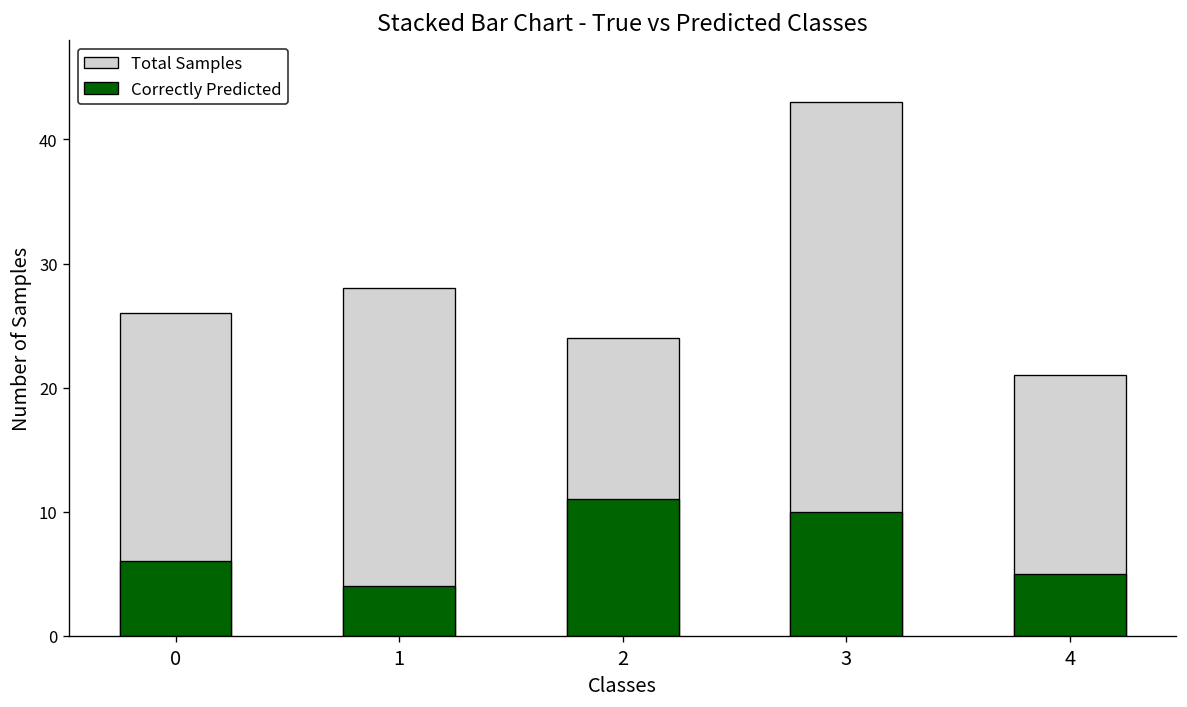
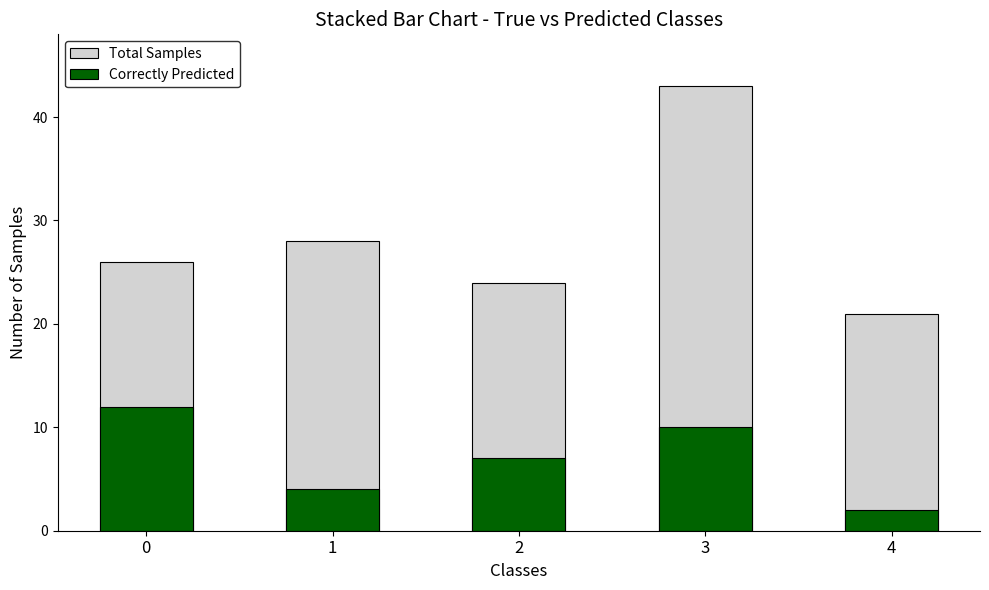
Correctly Predicted, 0: 6 -> 12
Correctly Predicted, 2: 11 -> 7
Correctly Predicted, 4: 5 -> 2
